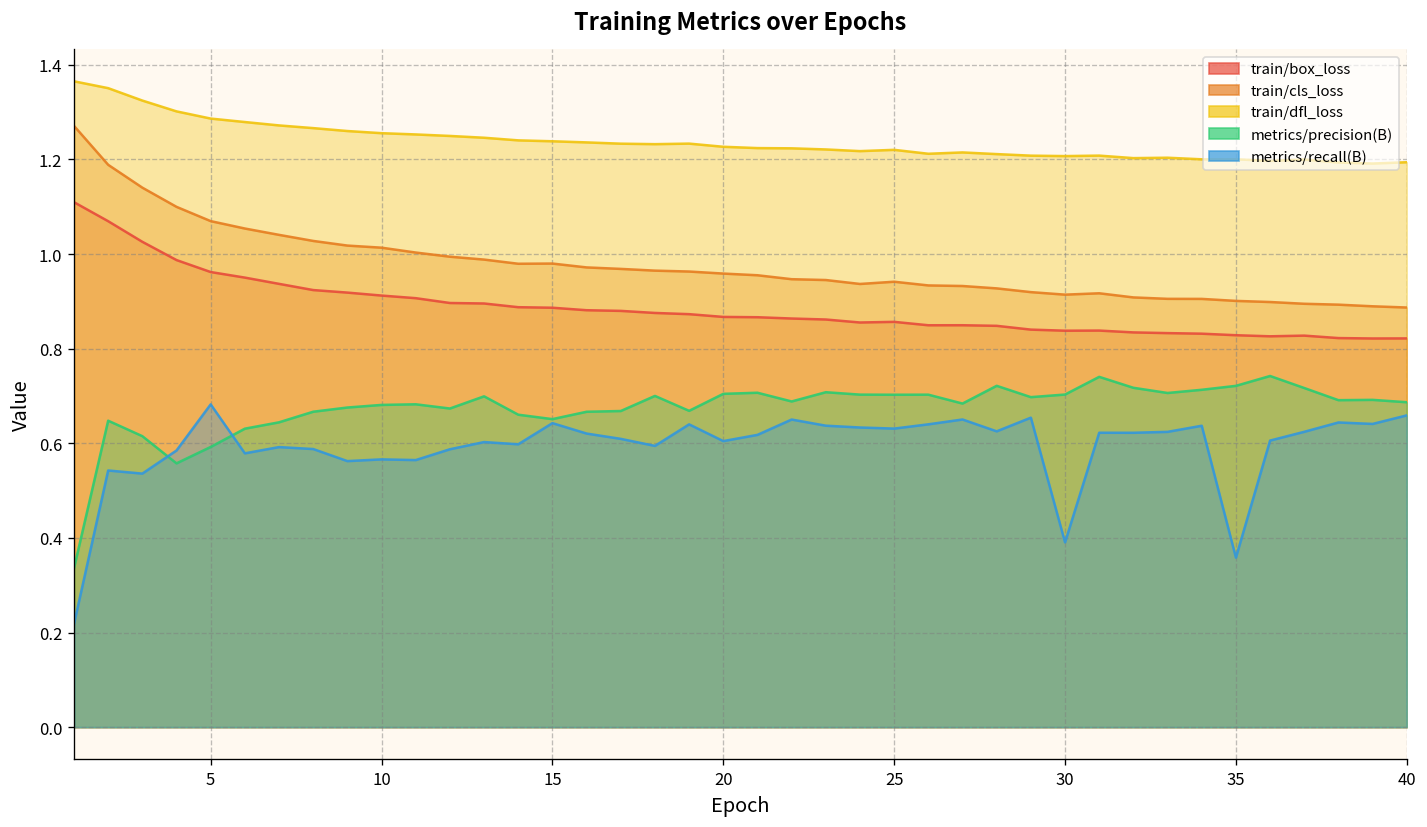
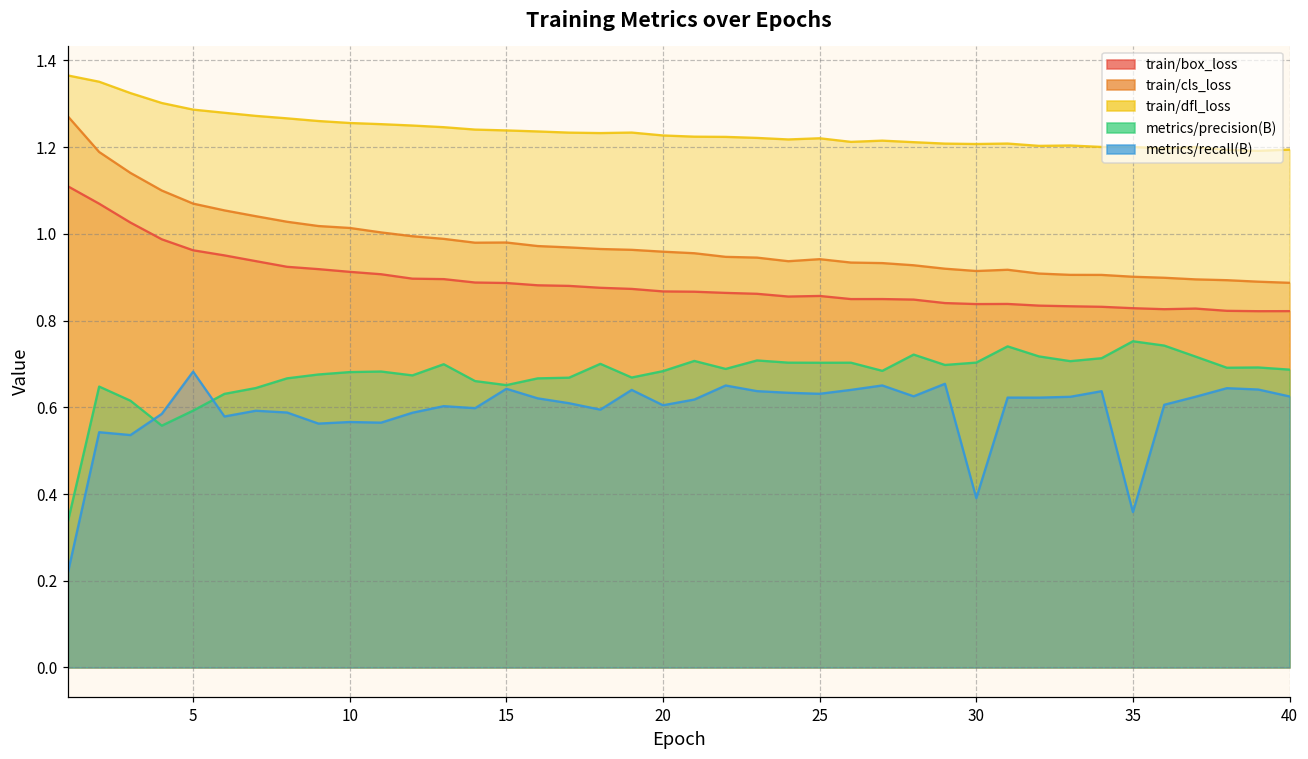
metrics/precision(B), 20: 0.70 -> 0.68
metrics/precision(B), 35: 0.72 -> 0.75
metrics/recall(B), 40: 0.66 -> 0.63
